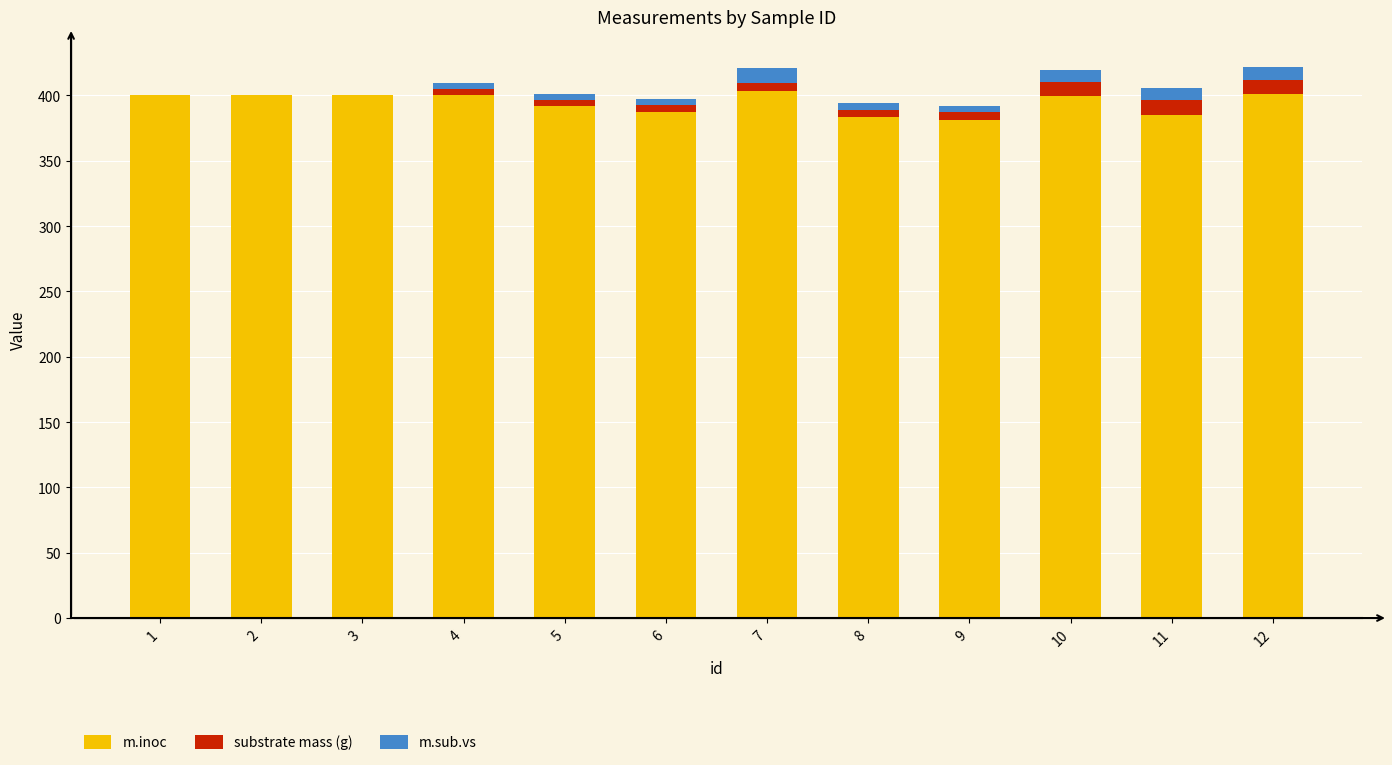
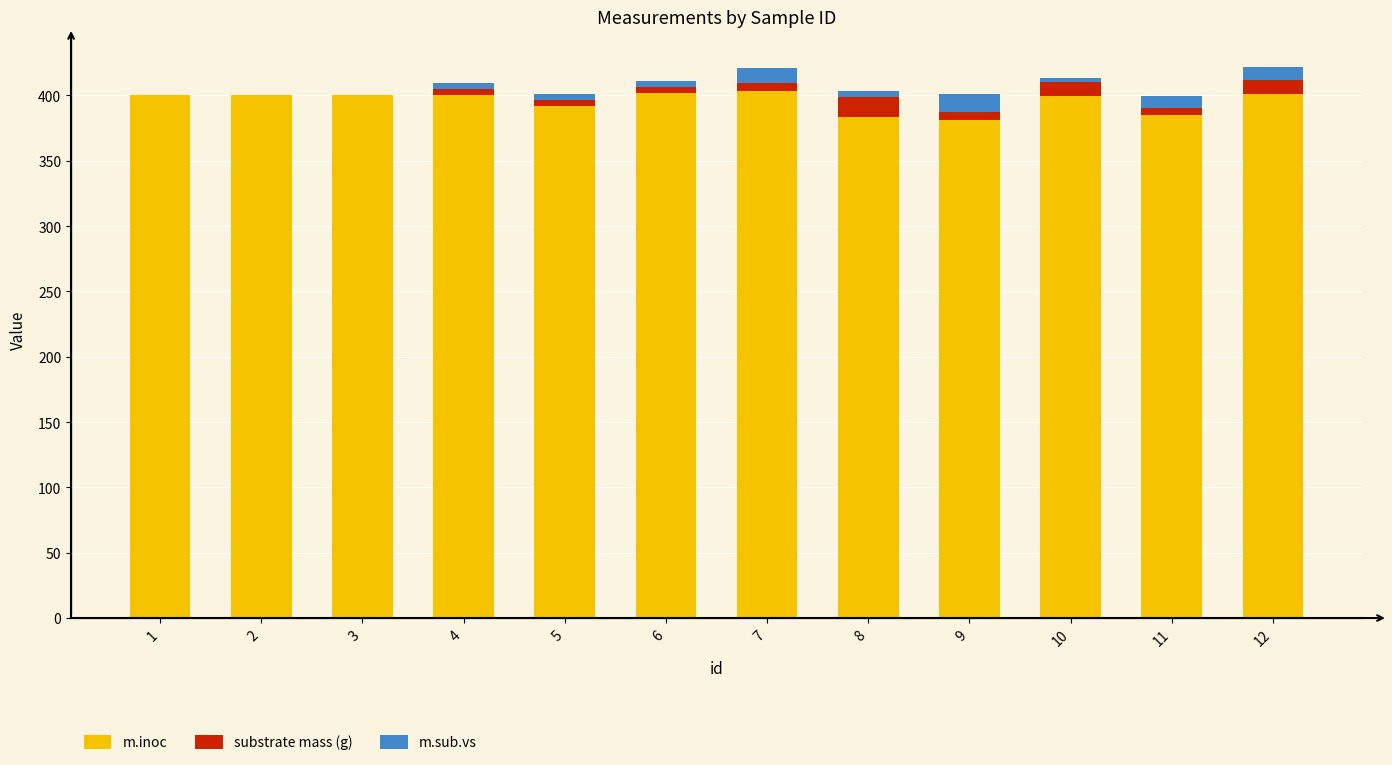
m.inoc, 6: 388 -> 402
substrate mass (g), 8: 6 -> 16
m.sub.vs, 9: 5 -> 14
m.sub.vs, 10: 10 -> 3
substrate mass (g), 11: 11 -> 5
